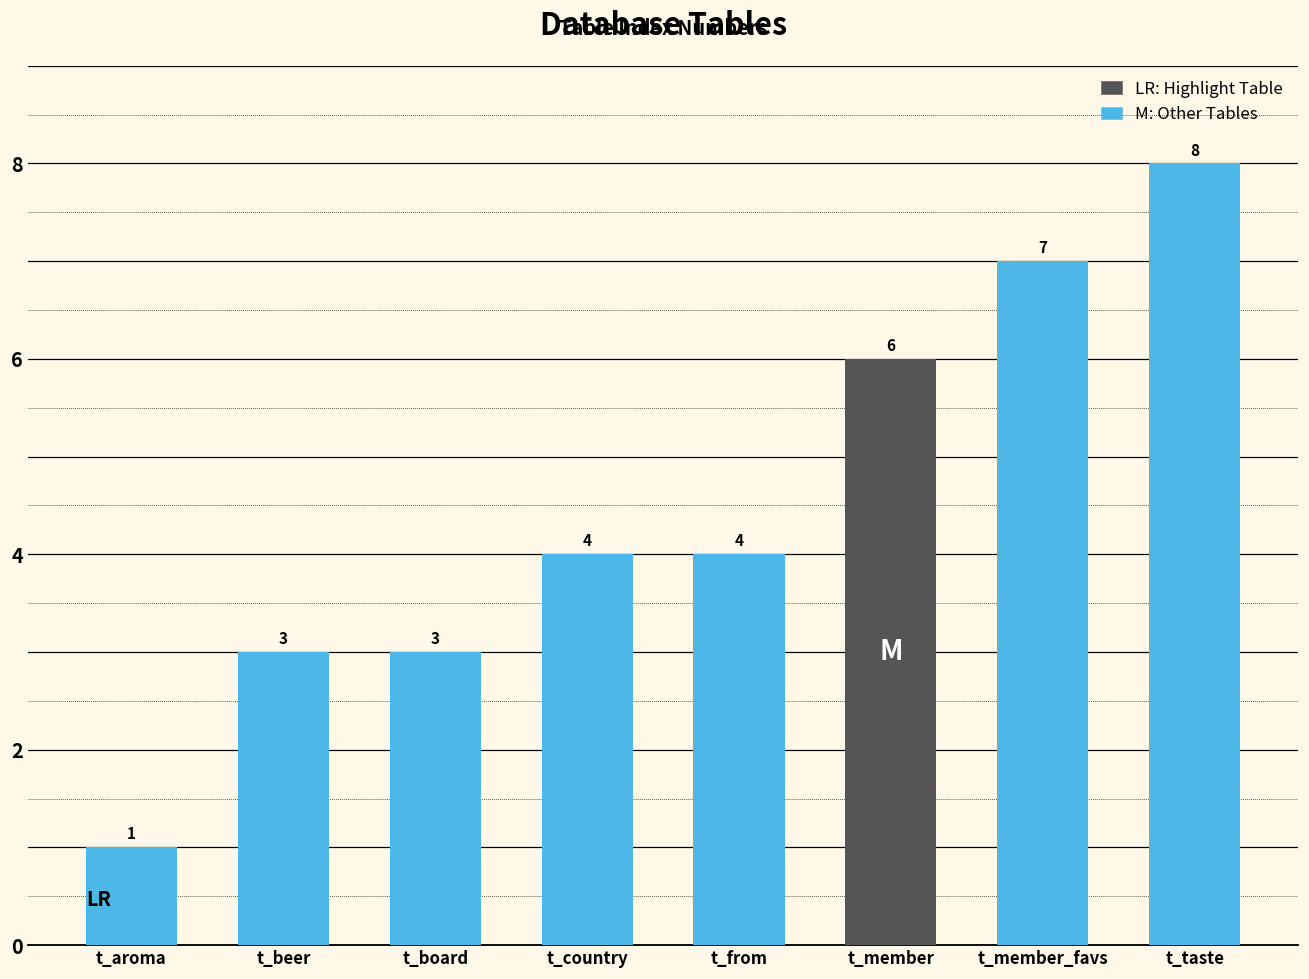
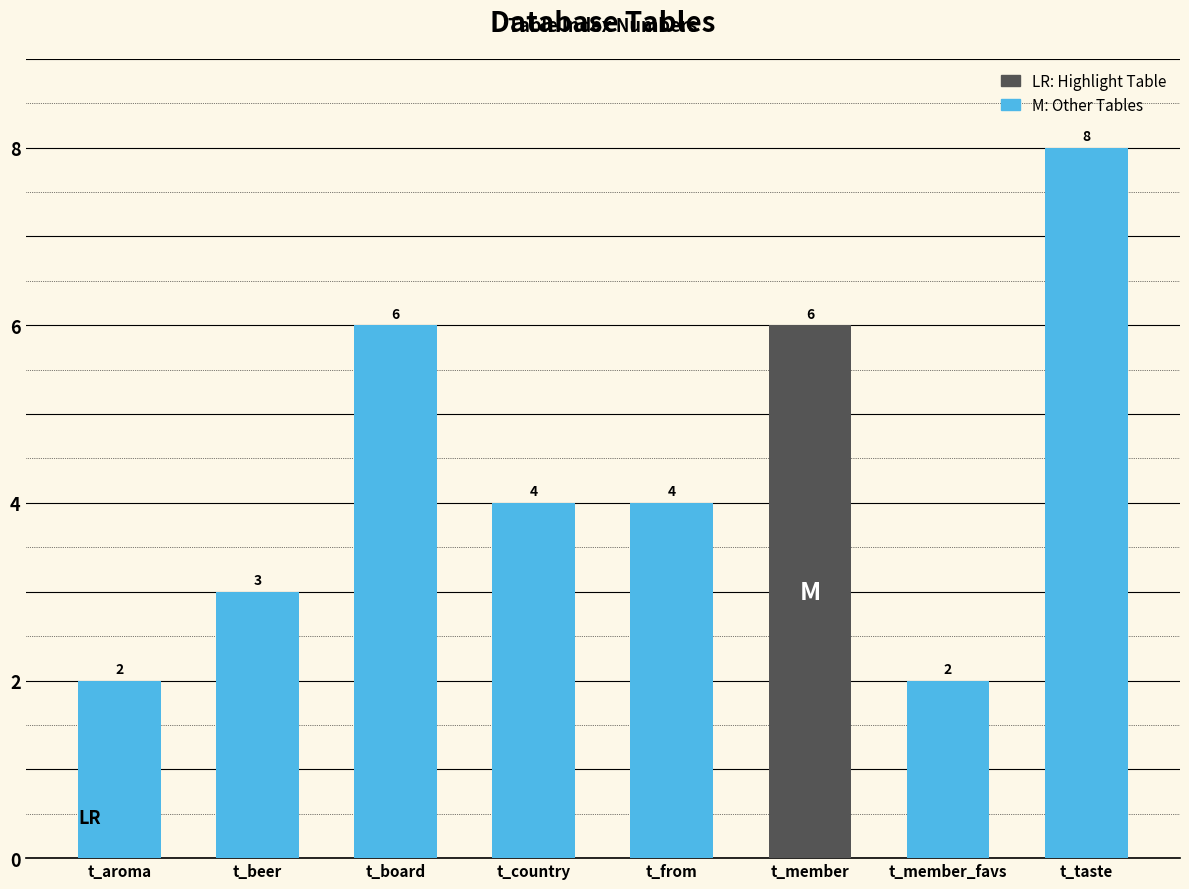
t_aroma: 1 -> 2
t_board: 3 -> 6
t_member_favs: 7 -> 2
